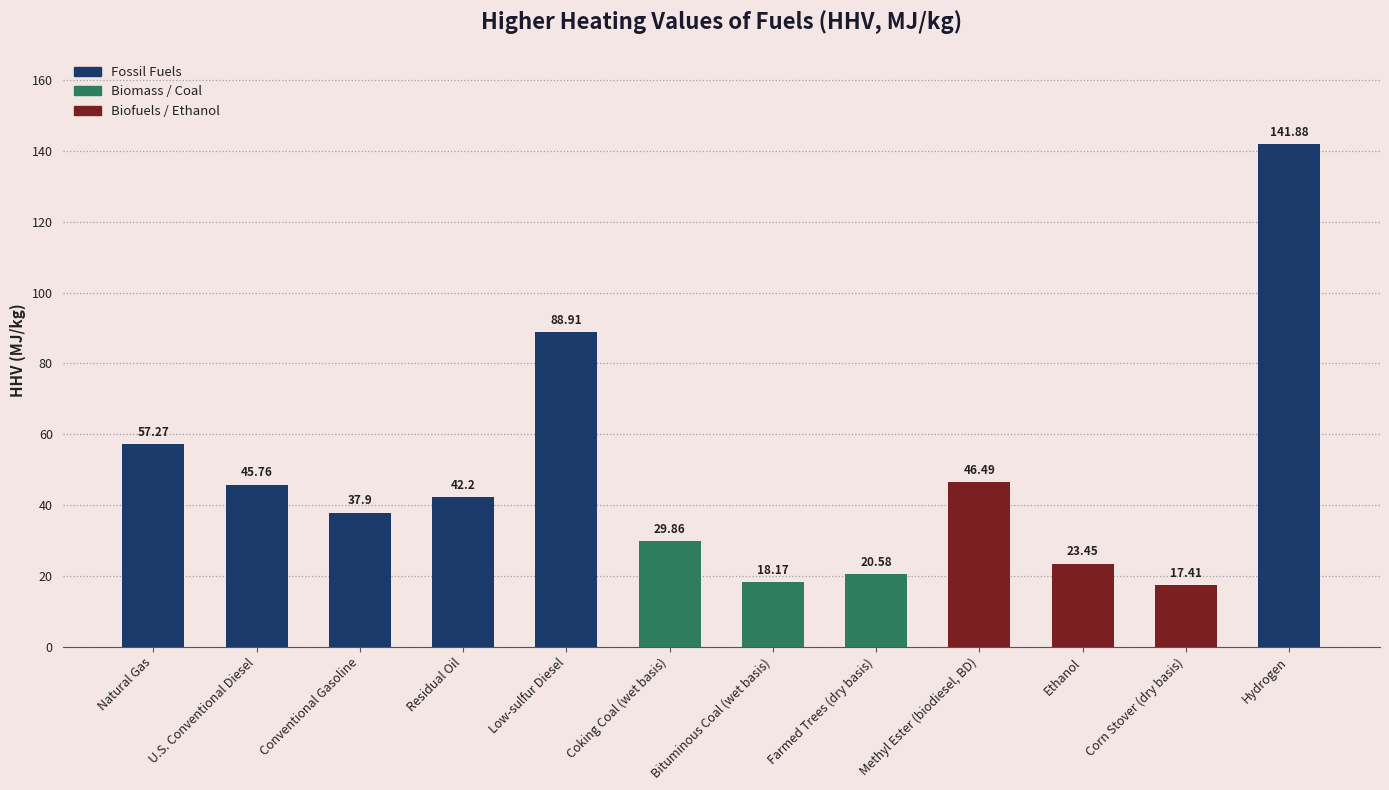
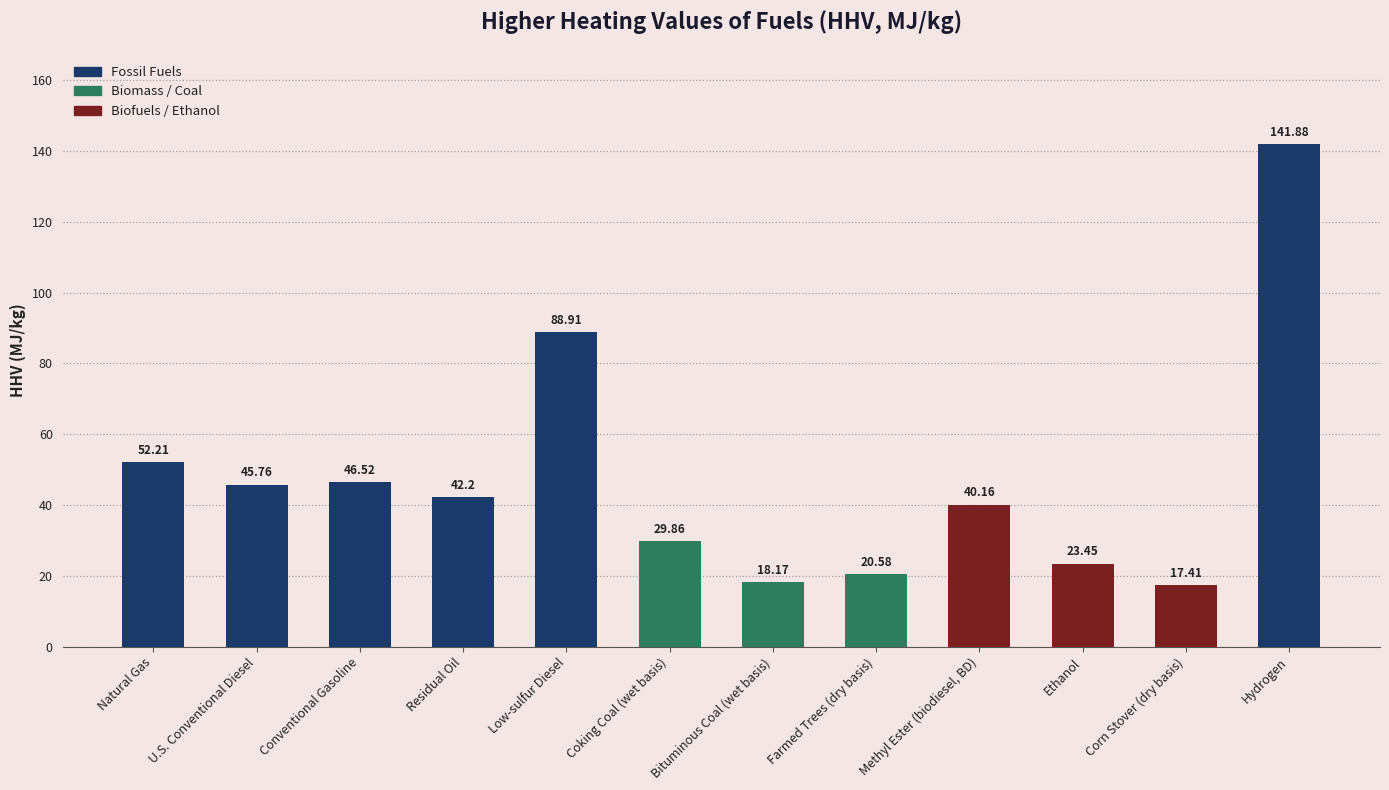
Natural Gas: 57.27 -> 52.21
Conventional Gasoline: 37.9 -> 46.52
Methyl Ester (biodiesel, BD): 46.49 -> 40.16
